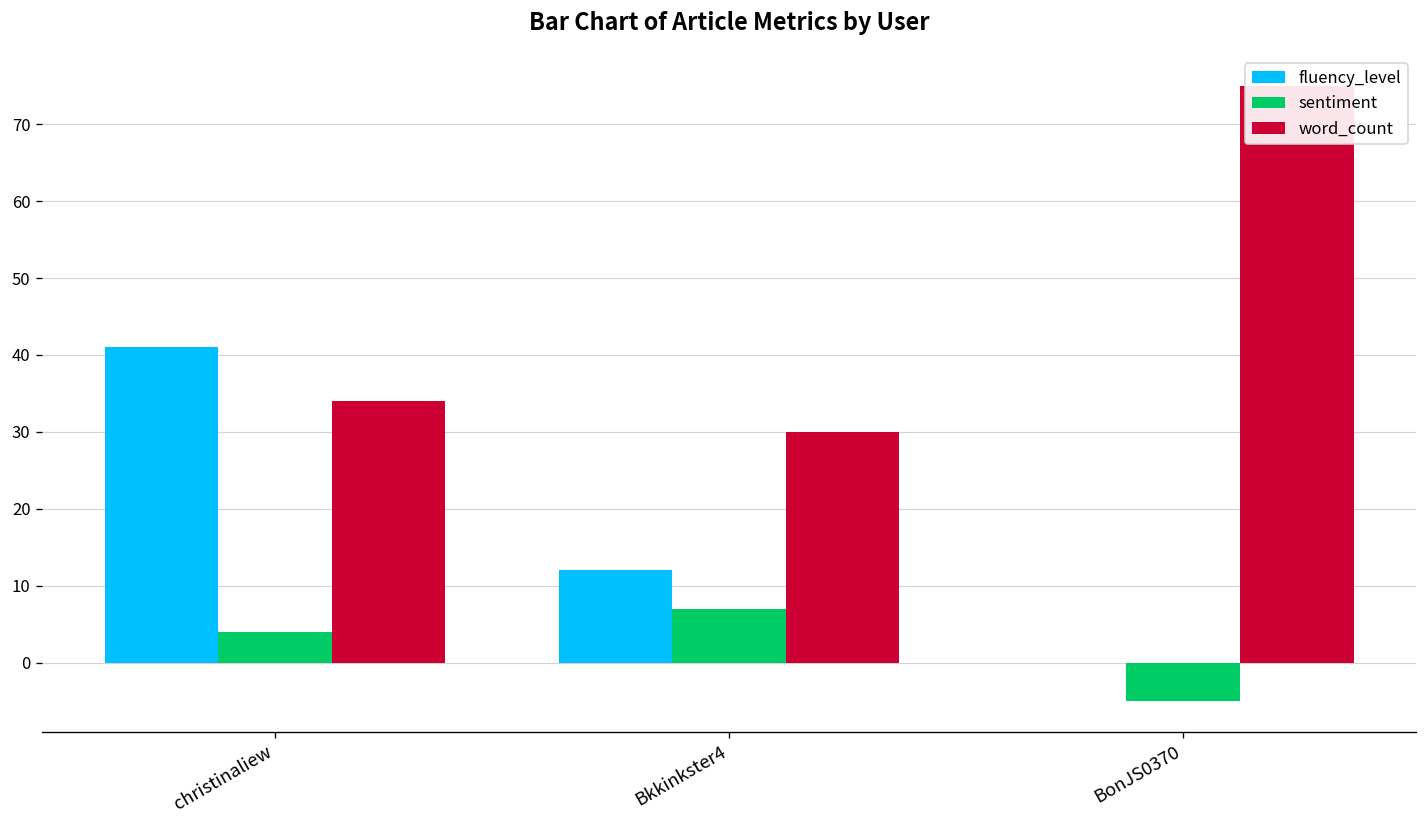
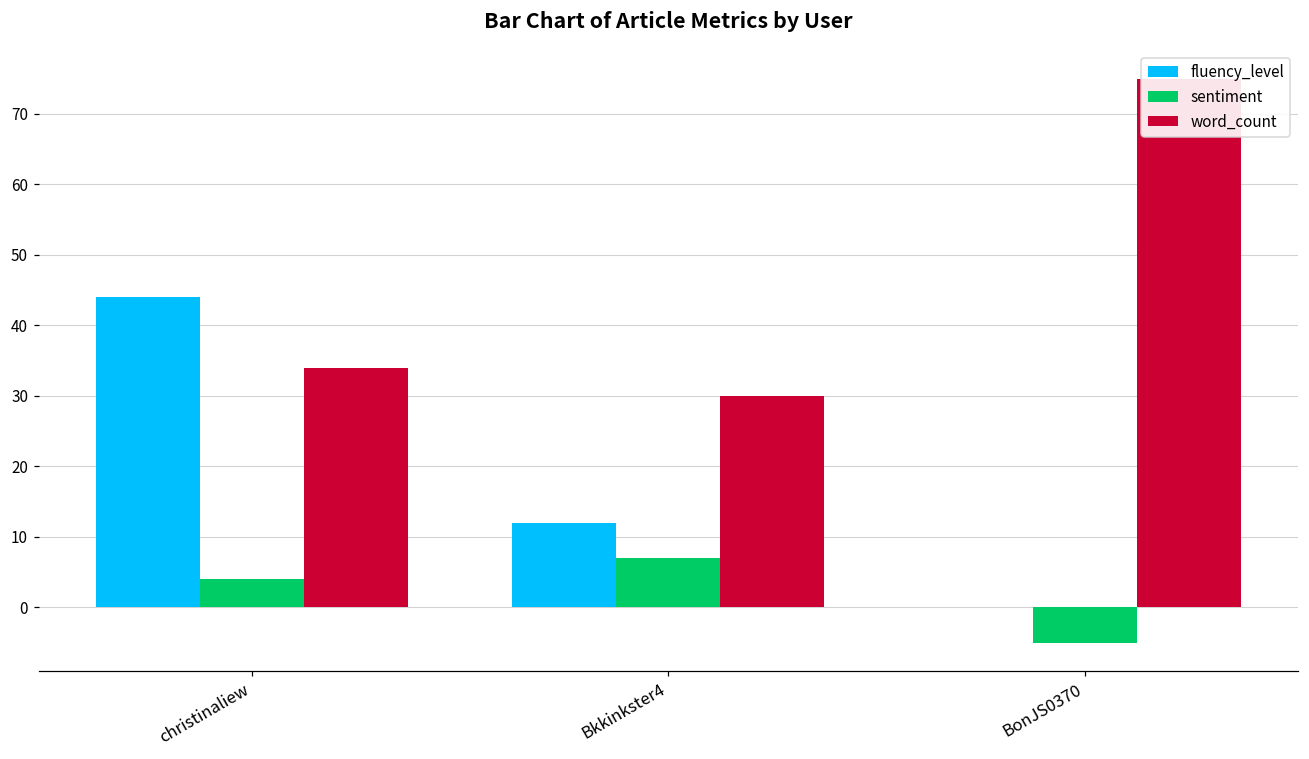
fluency_level, christinaliew: 41 -> 44
